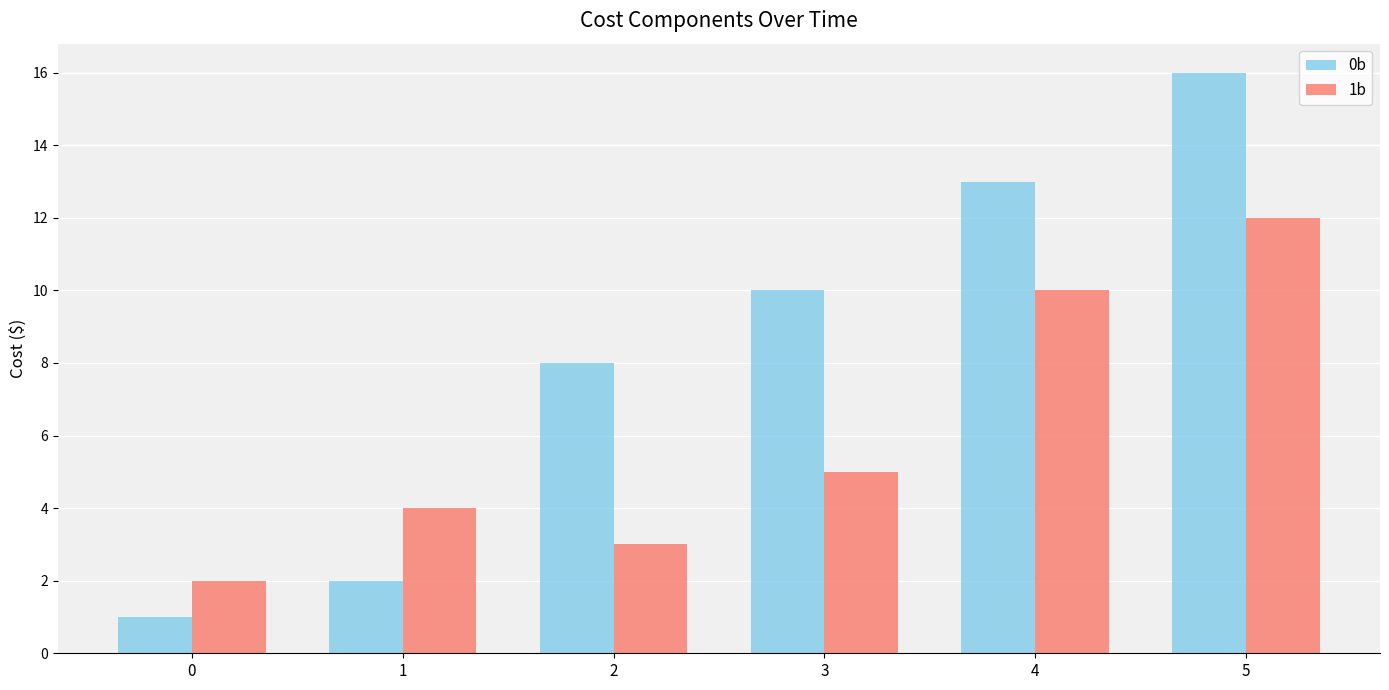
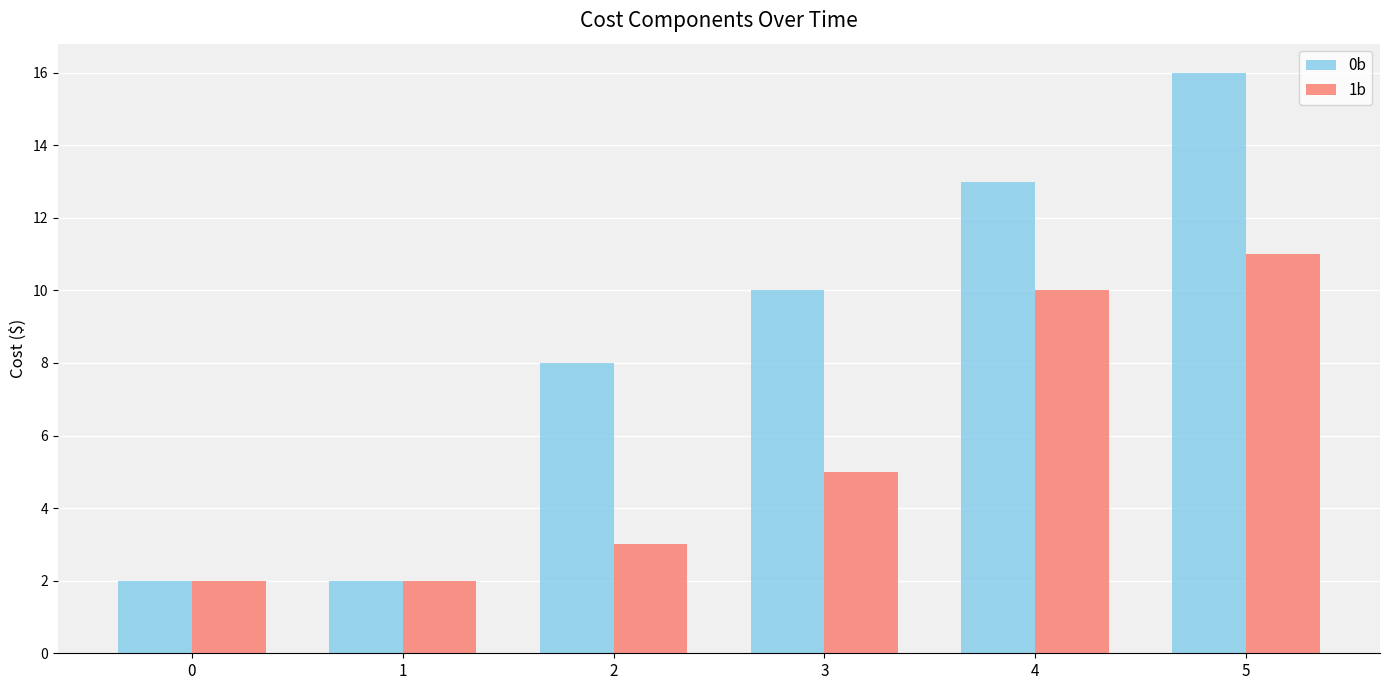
0b, 0: 1 -> 2
1b, 1: 4 -> 2
1b, 5: 12 -> 11
